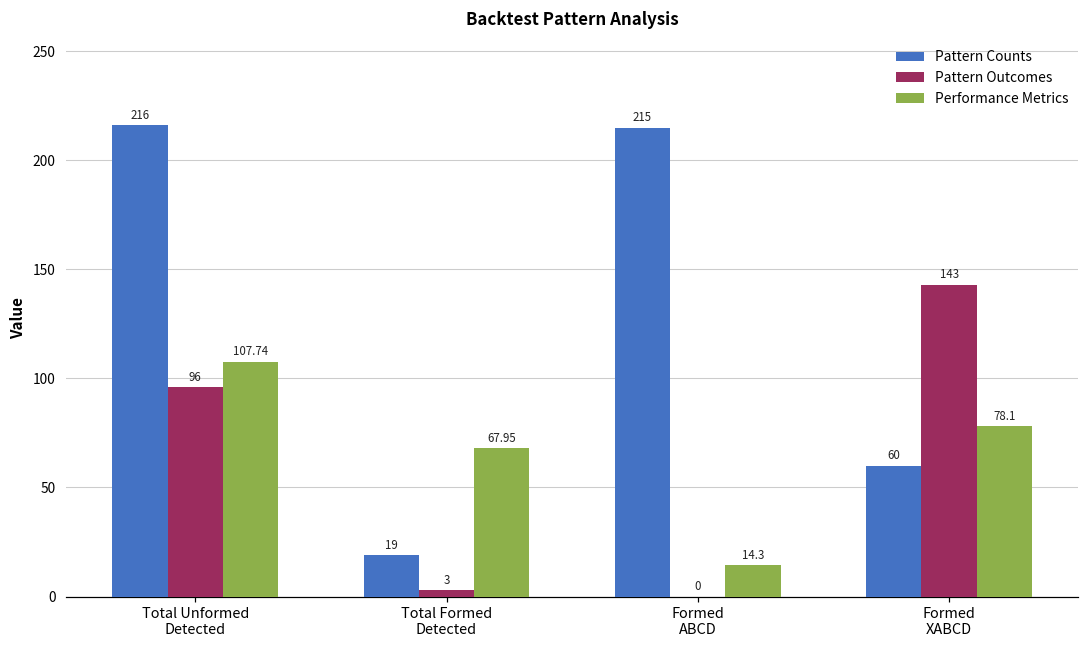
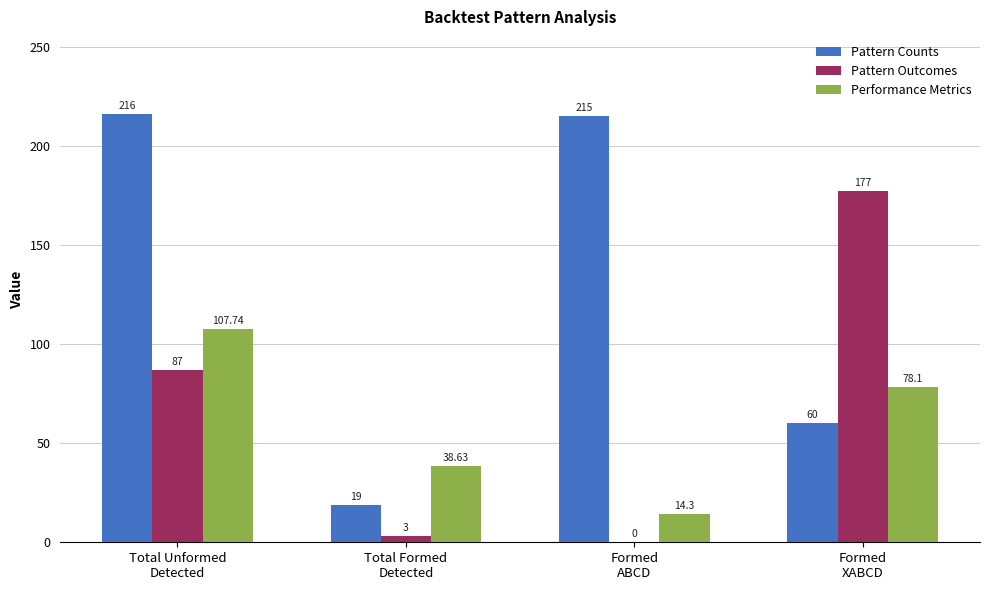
Pattern Outcomes, Total Unformed Detected: 96 -> 87
Performance Metrics, Total Formed Detected: 67.95 -> 38.63
Pattern Outcomes, Formed XABCD: 143 -> 177
